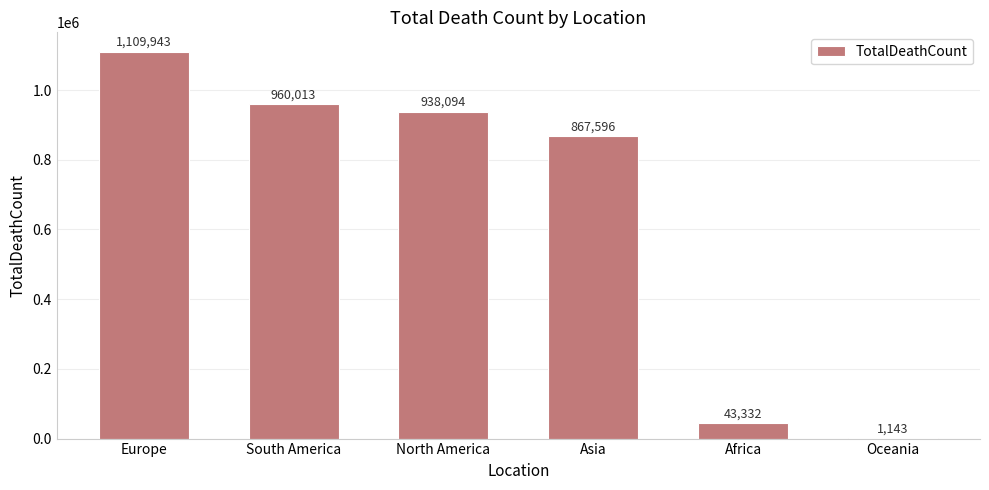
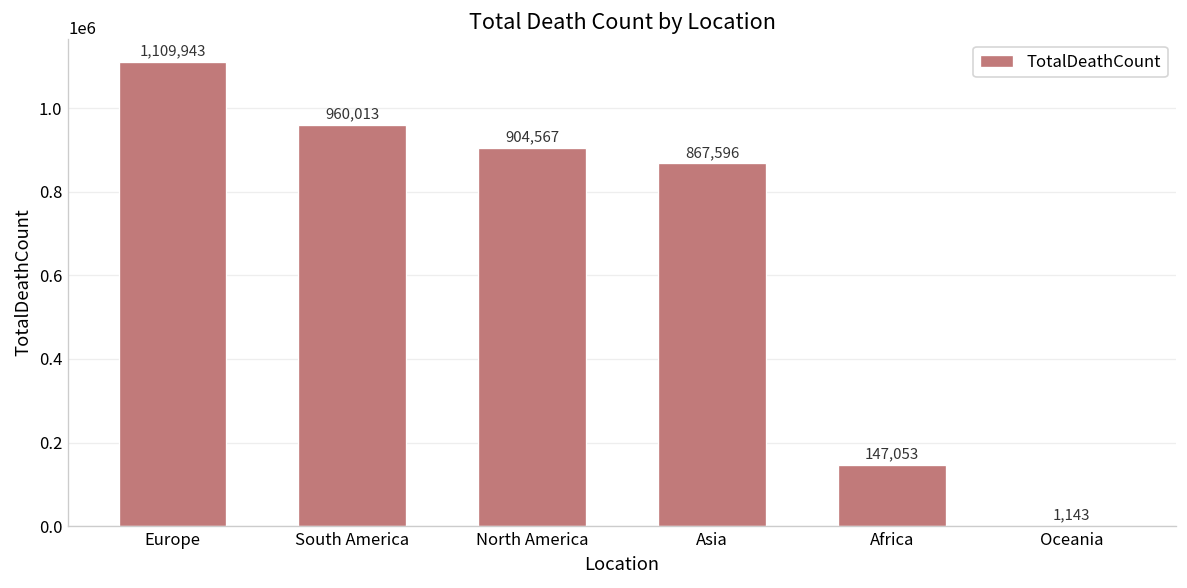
North America: 938,094 -> 904,567
Africa: 43,332 -> 147,053
